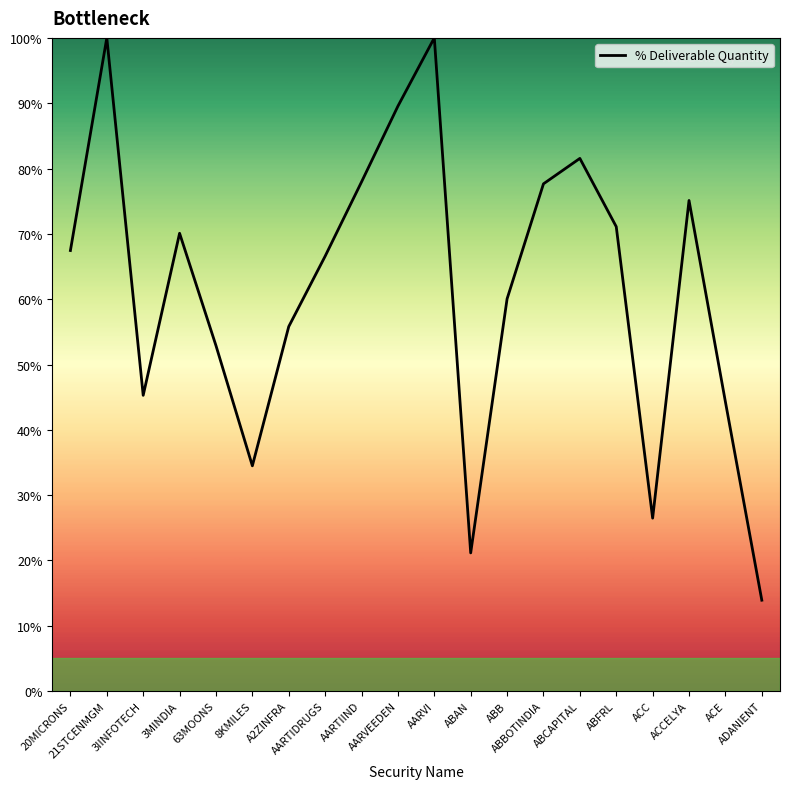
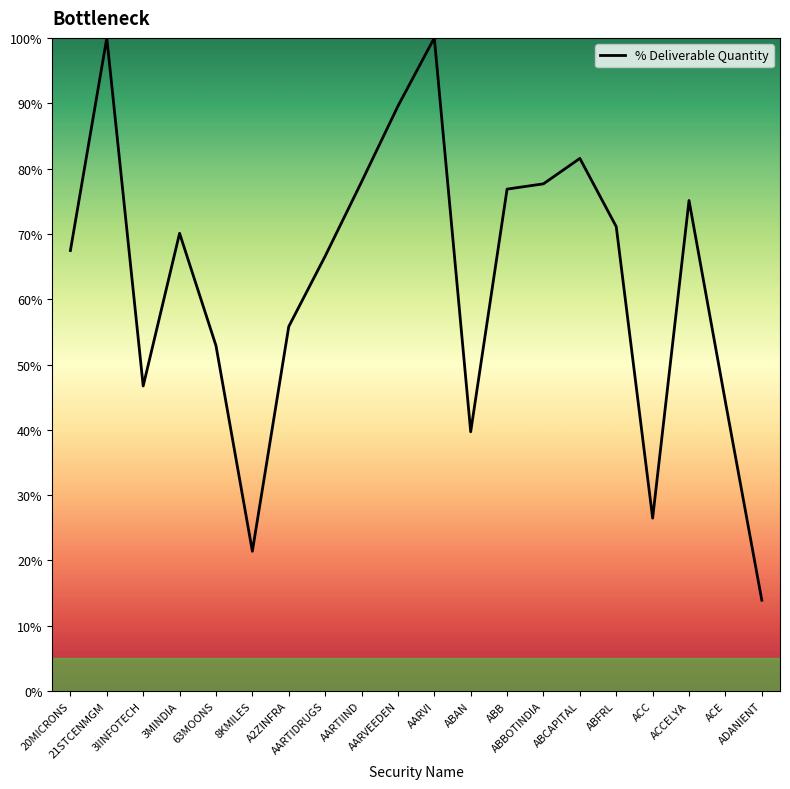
3IINFOTECH: 45% -> 47%
8KMILES: 34% -> 21%
ABAN: 21% -> 40%
ABB: 60% -> 77%
